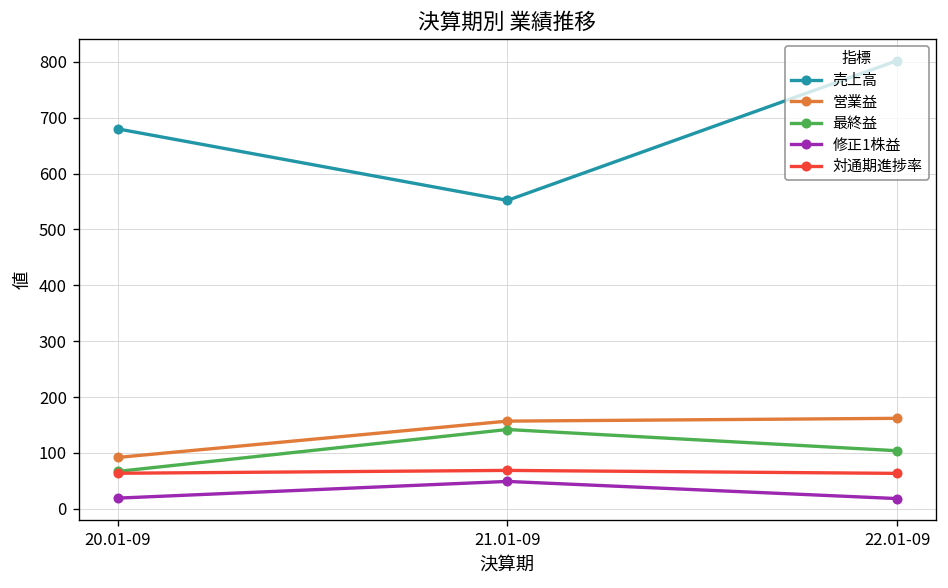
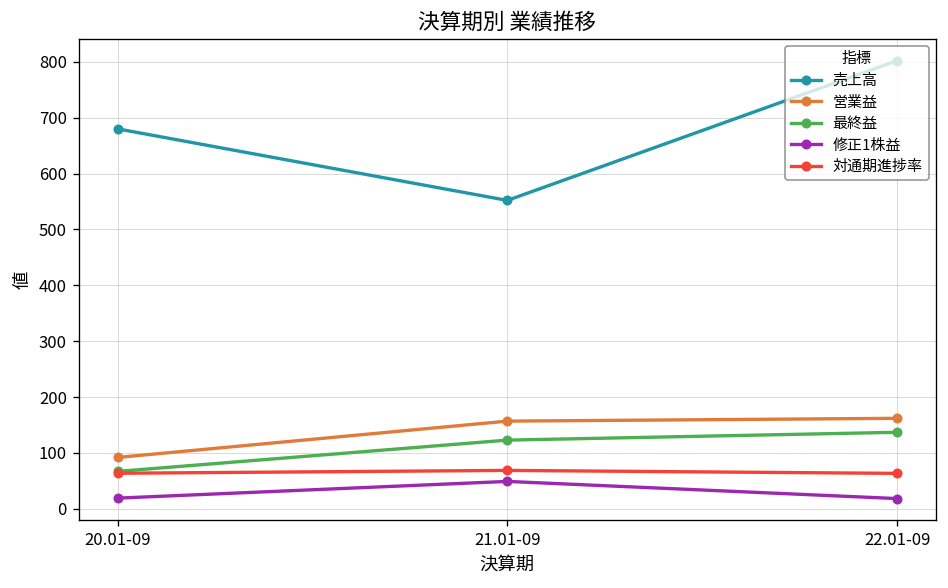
最終益, 21.01-09: 140 -> 120
最終益, 22.01-09: 100 -> 140
